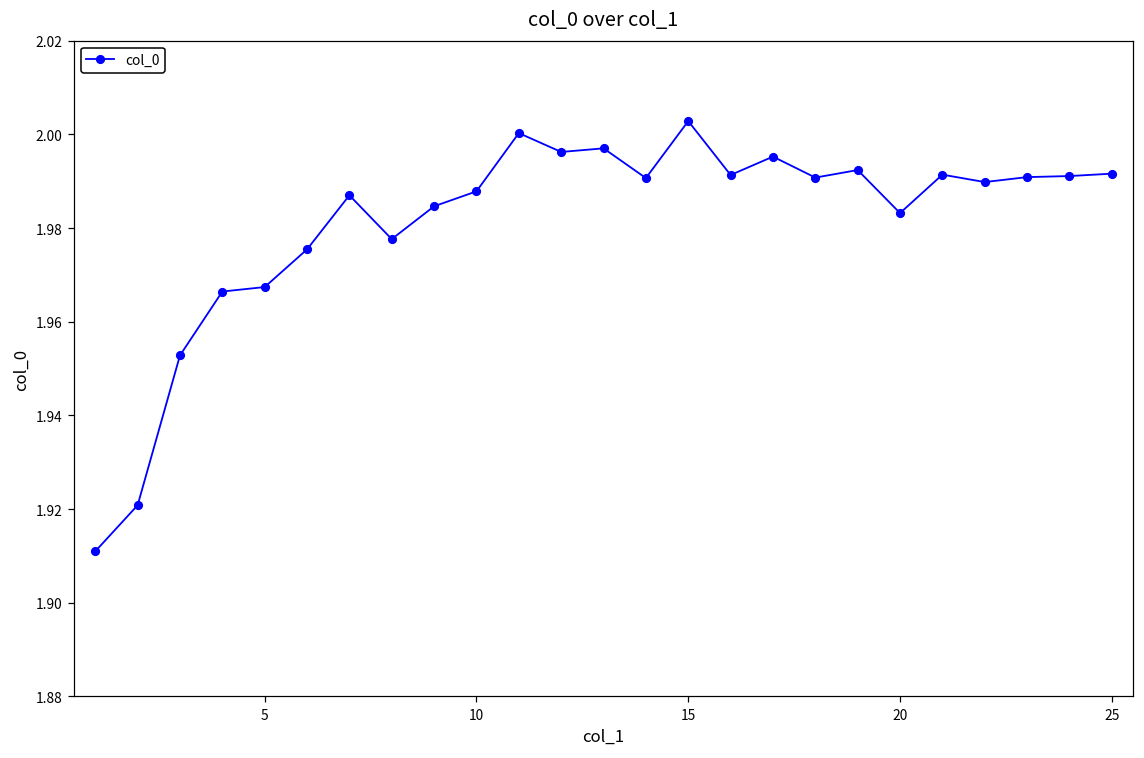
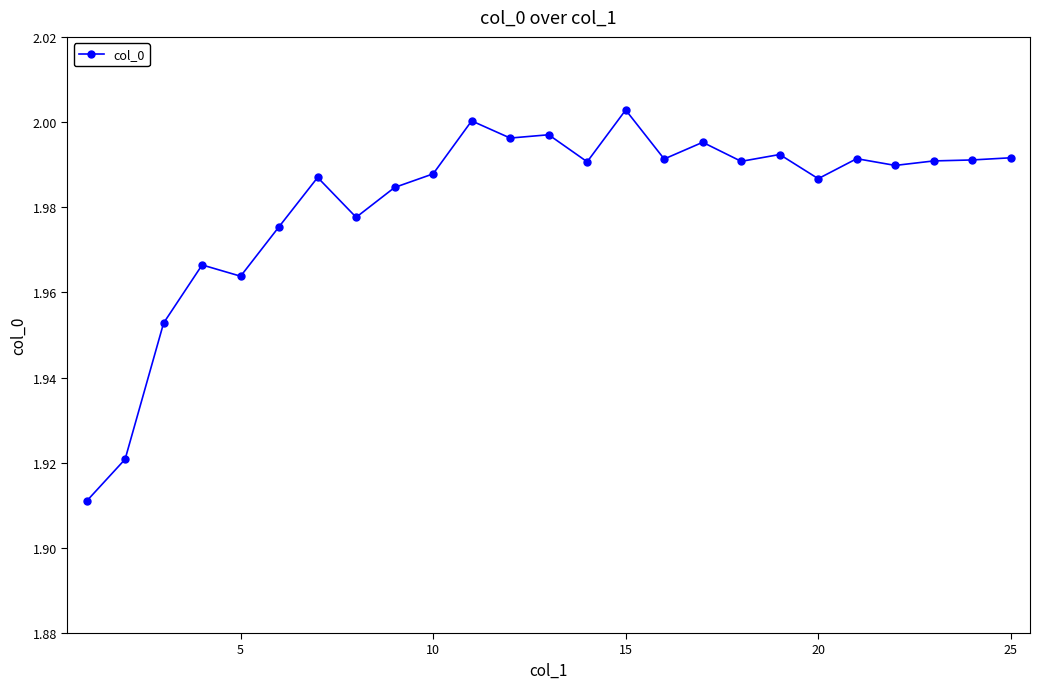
5: 1.967 -> 1.964
20: 1.983 -> 1.987
